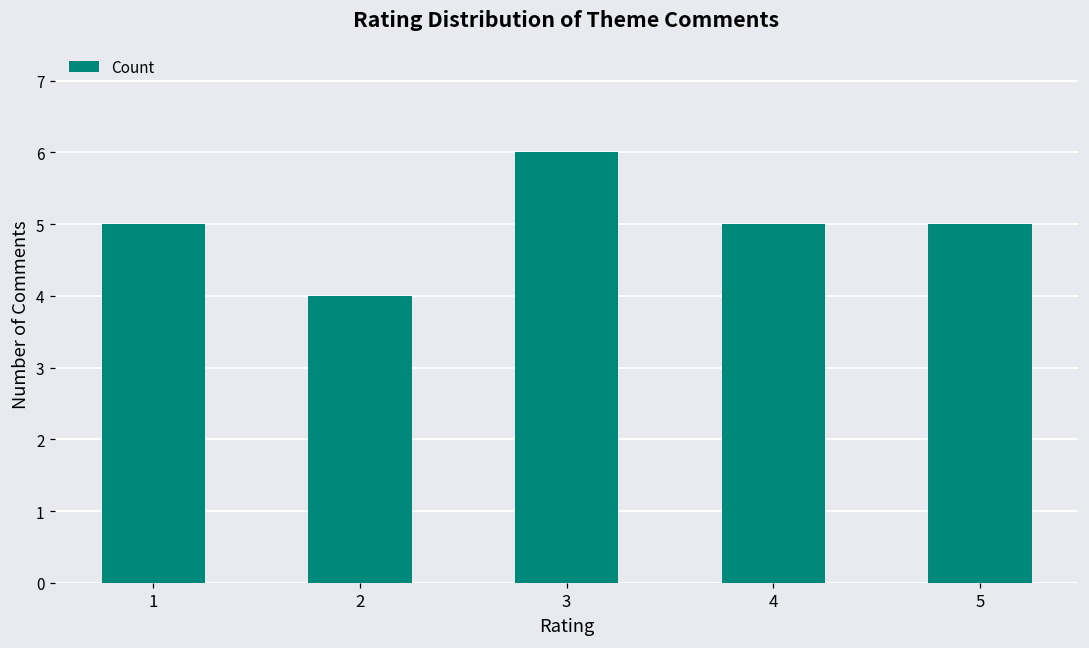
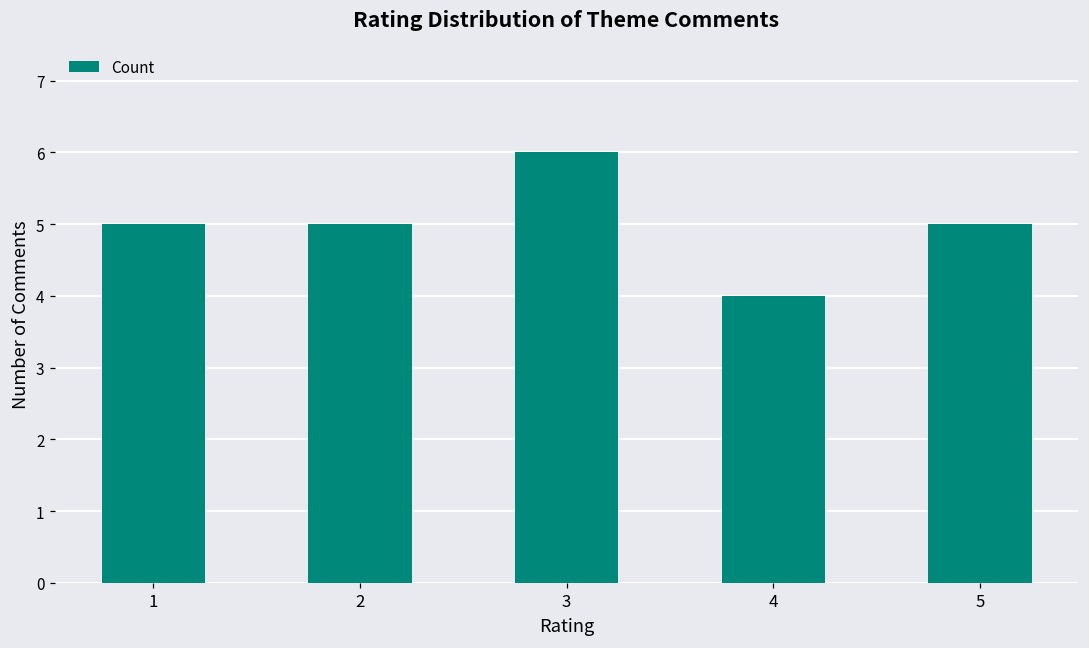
2: 4 -> 5
4: 5 -> 4
